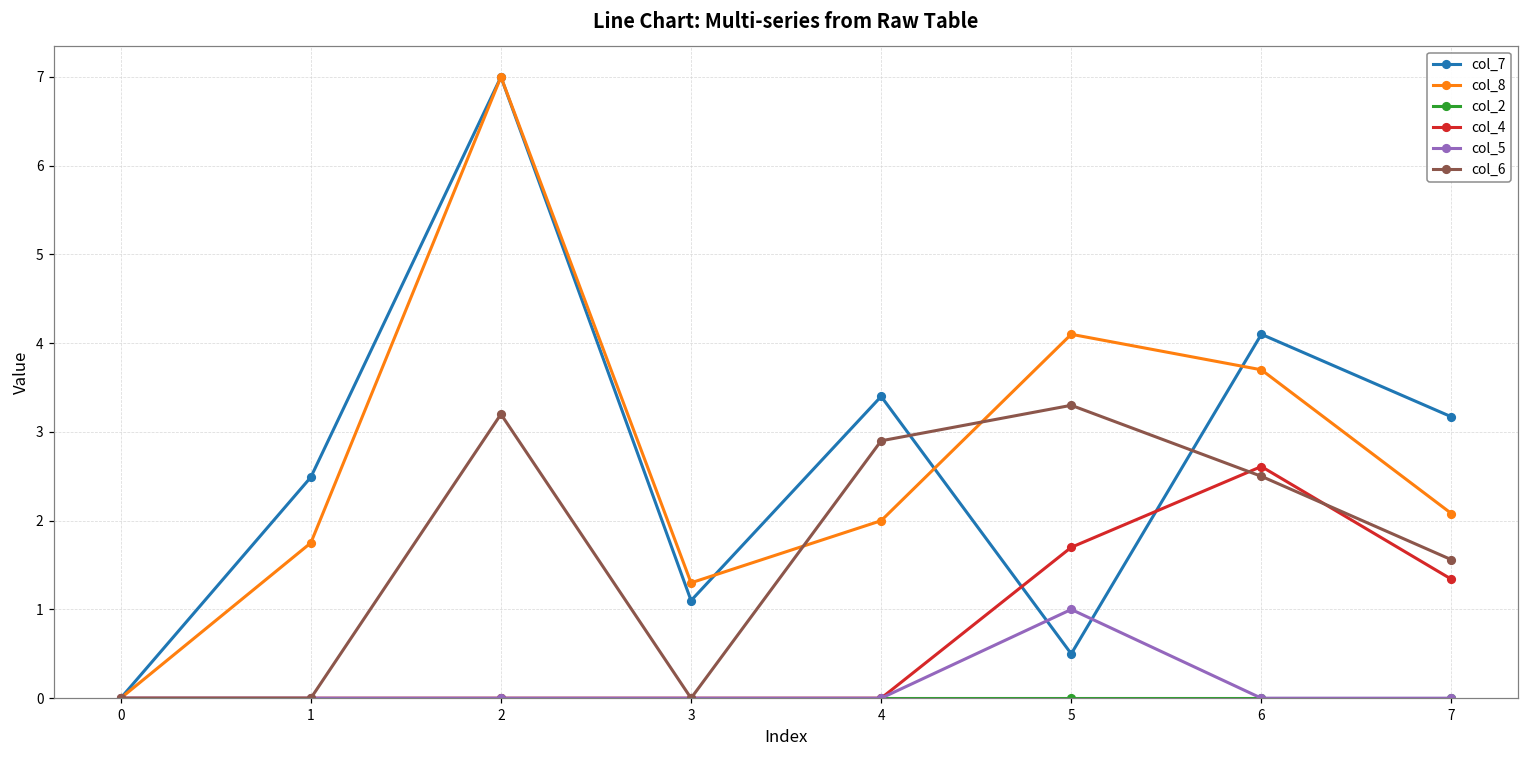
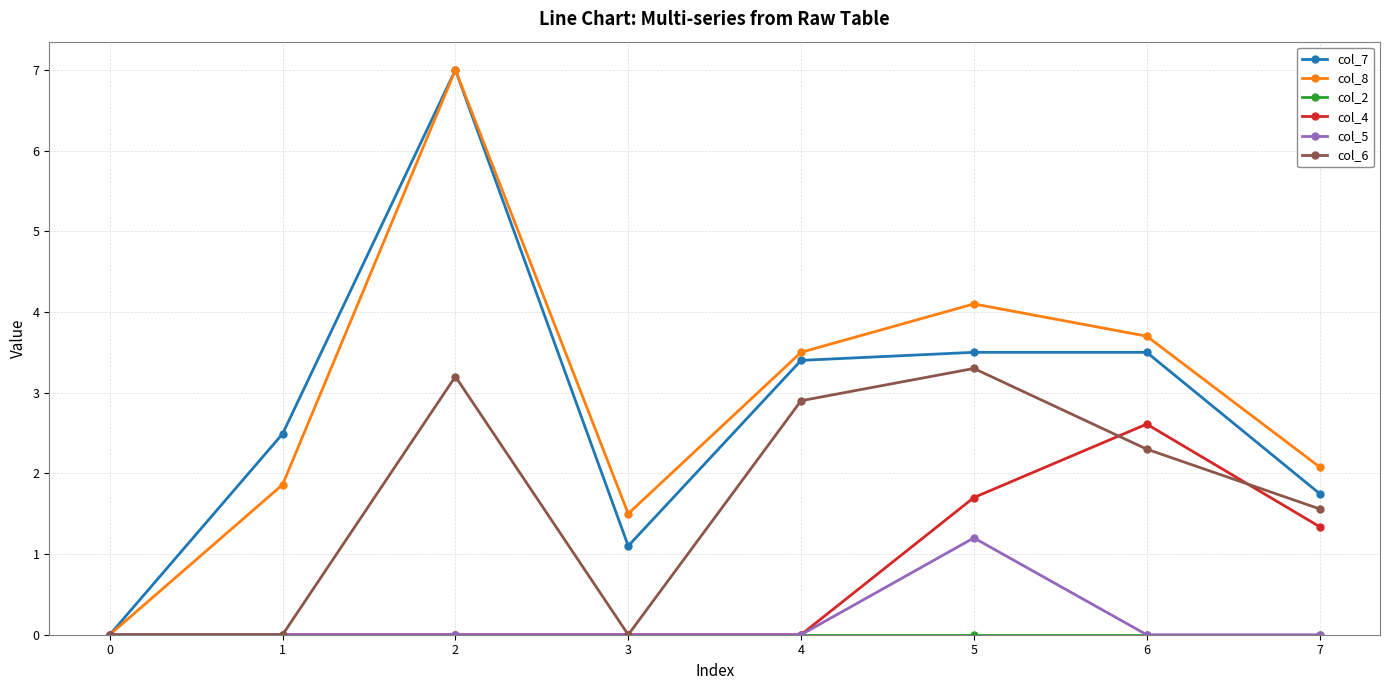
col_8, 1: 1.8 -> 1.9
col_8, 3: 1.3 -> 1.5
col_8, 4: 2.0 -> 3.5
col_7, 5: 0.5 -> 3.5
col_5, 5: 1.0 -> 1.2
col_7, 6: 4.1 -> 3.5
col_6, 6: 2.5 -> 2.3
col_7, 7: 3.2 -> 1.8
